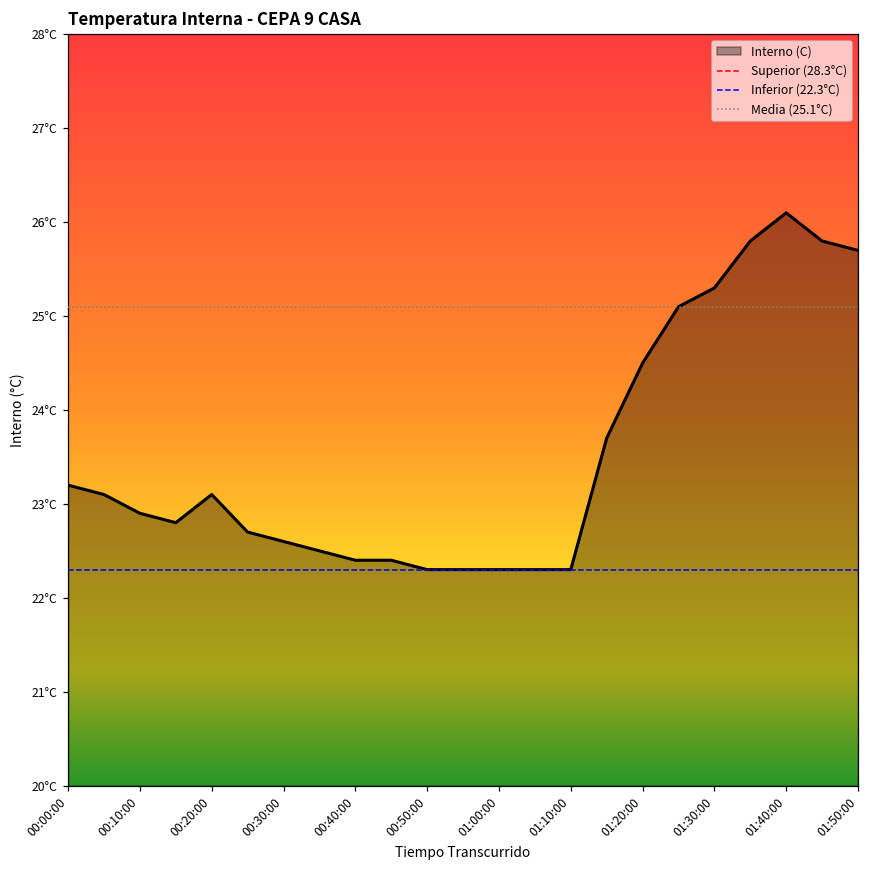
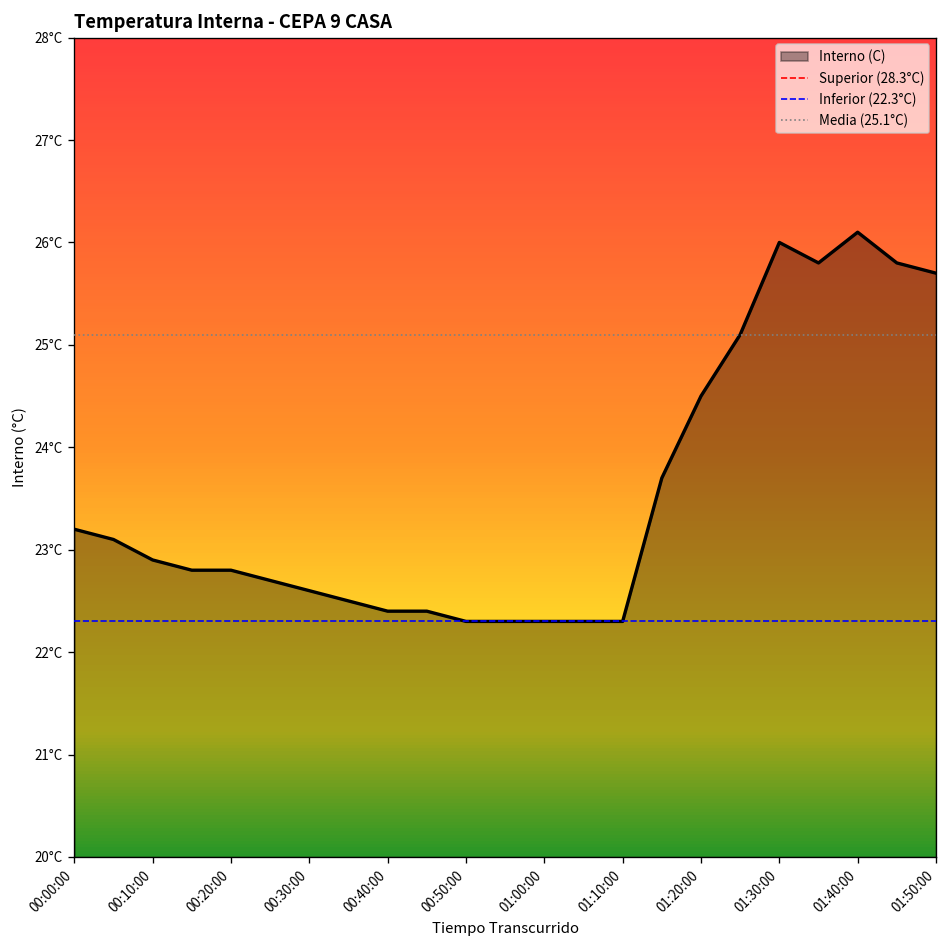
00:20:00: 23.1°C -> 22.8°C
01:30:00: 25.3°C -> 26.0°C
